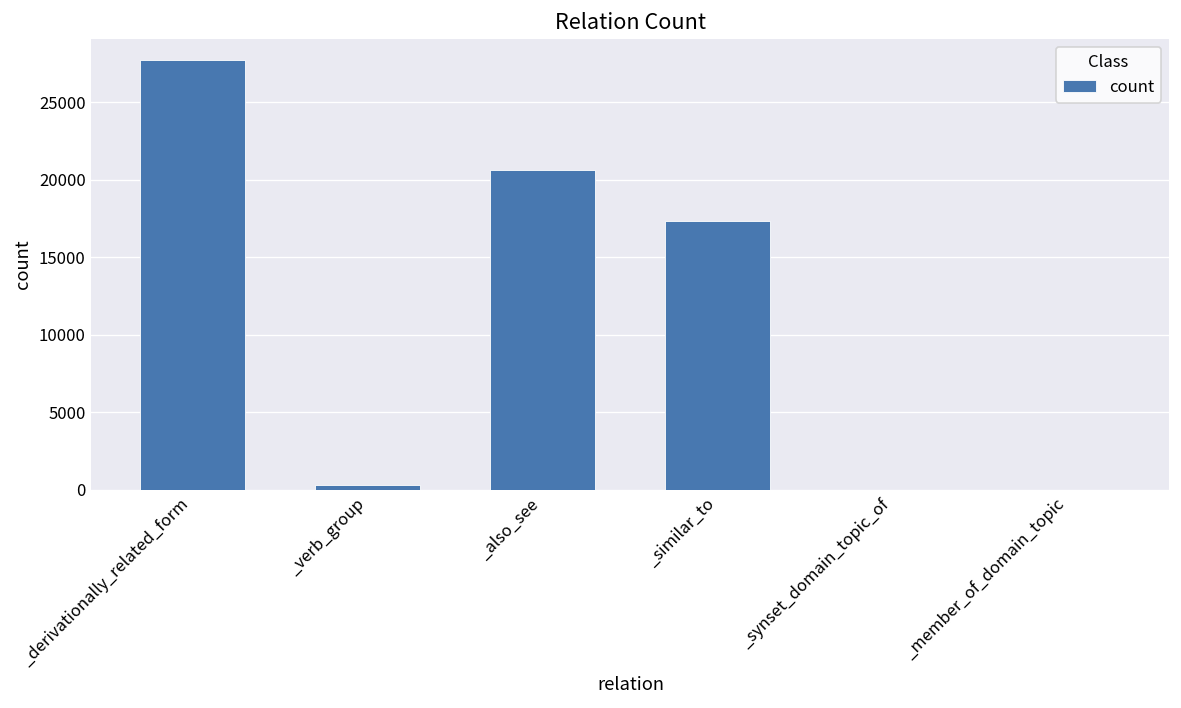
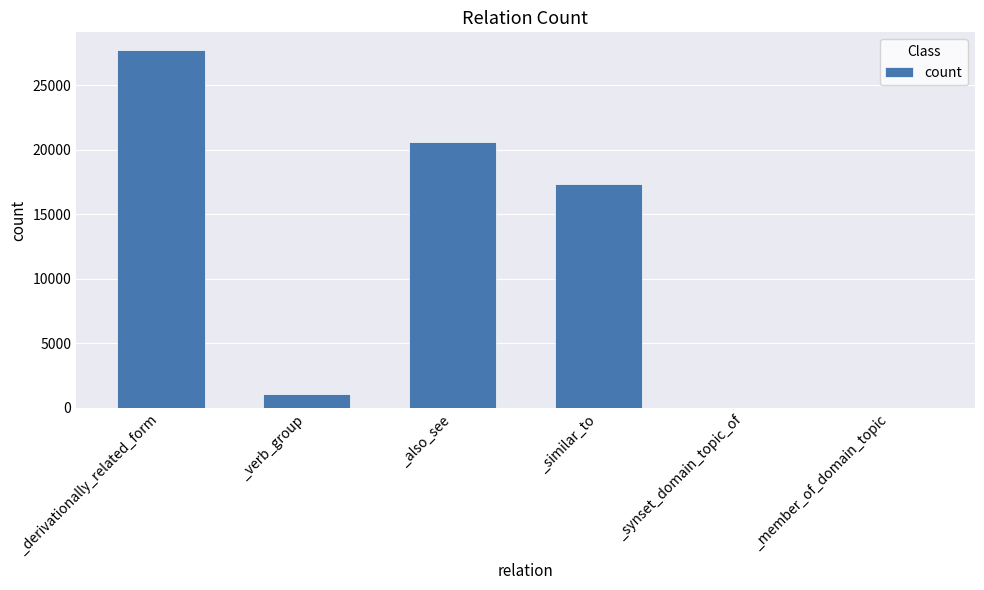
_verb_group: 300 -> 1100
